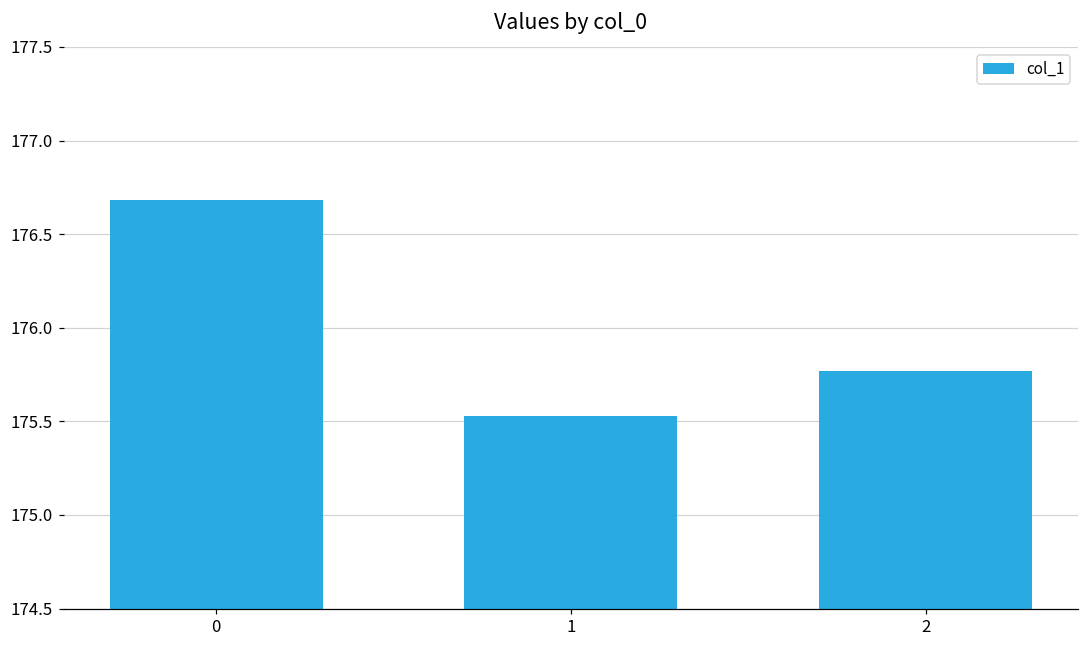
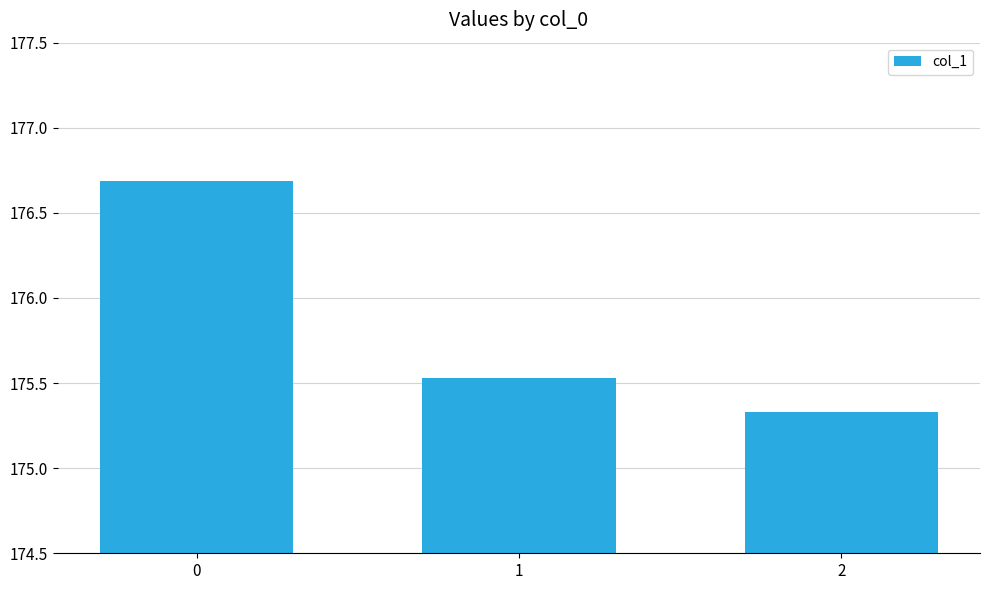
2: 175.77 -> 175.33
